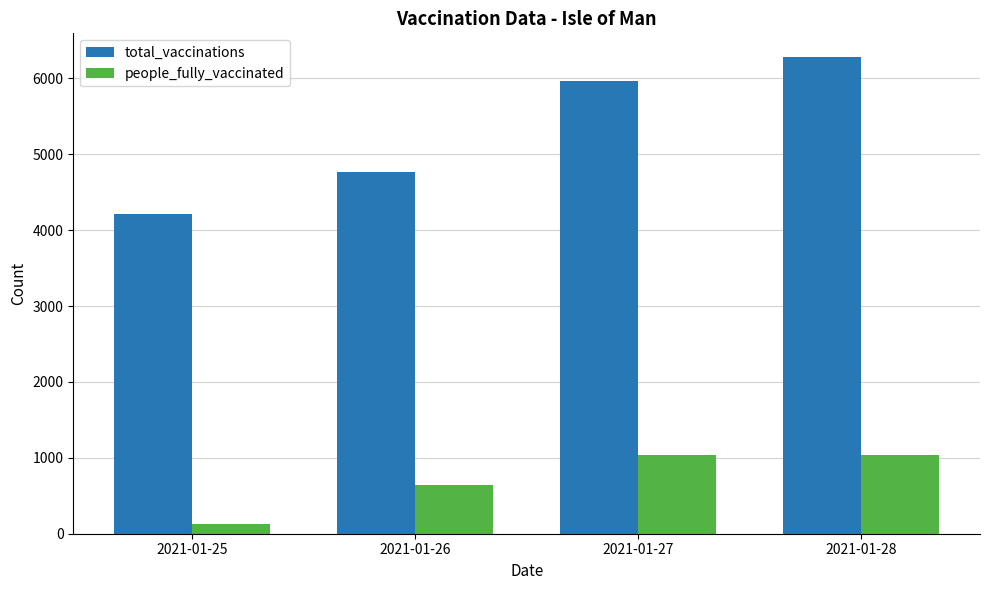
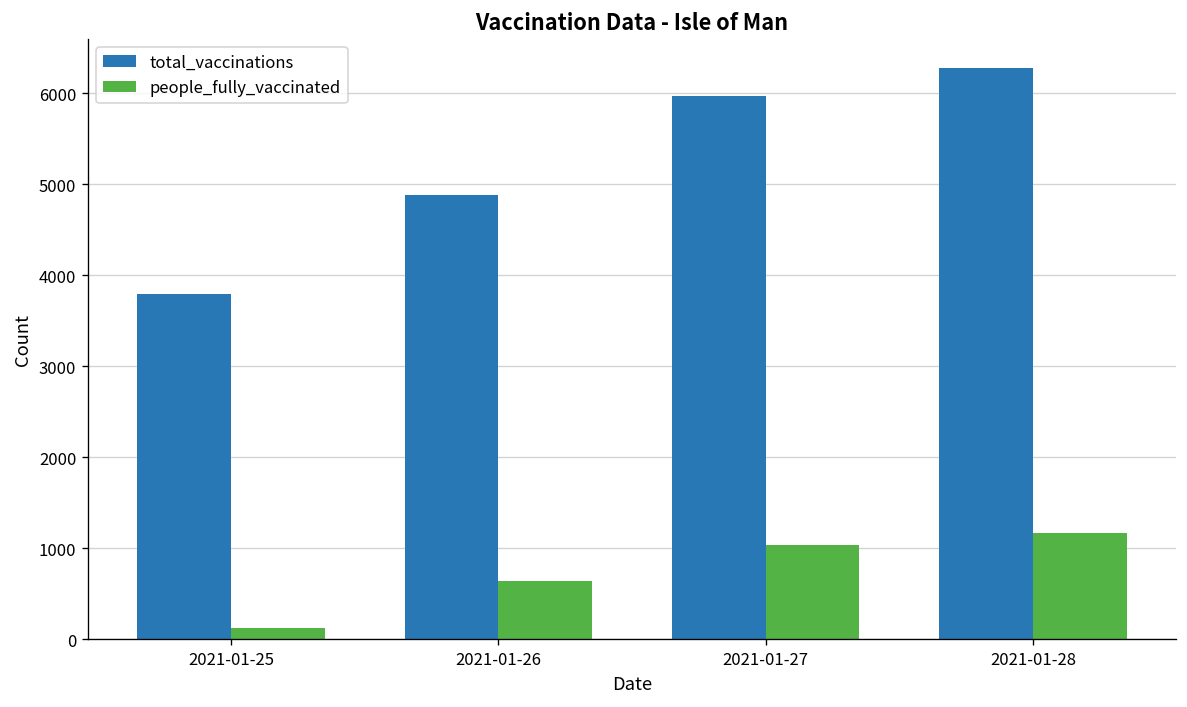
total_vaccinations, 2021-01-25: 4200 -> 3800
total_vaccinations, 2021-01-26: 4800 -> 4900
people_fully_vaccinated, 2021-01-28: 1000 -> 1200
